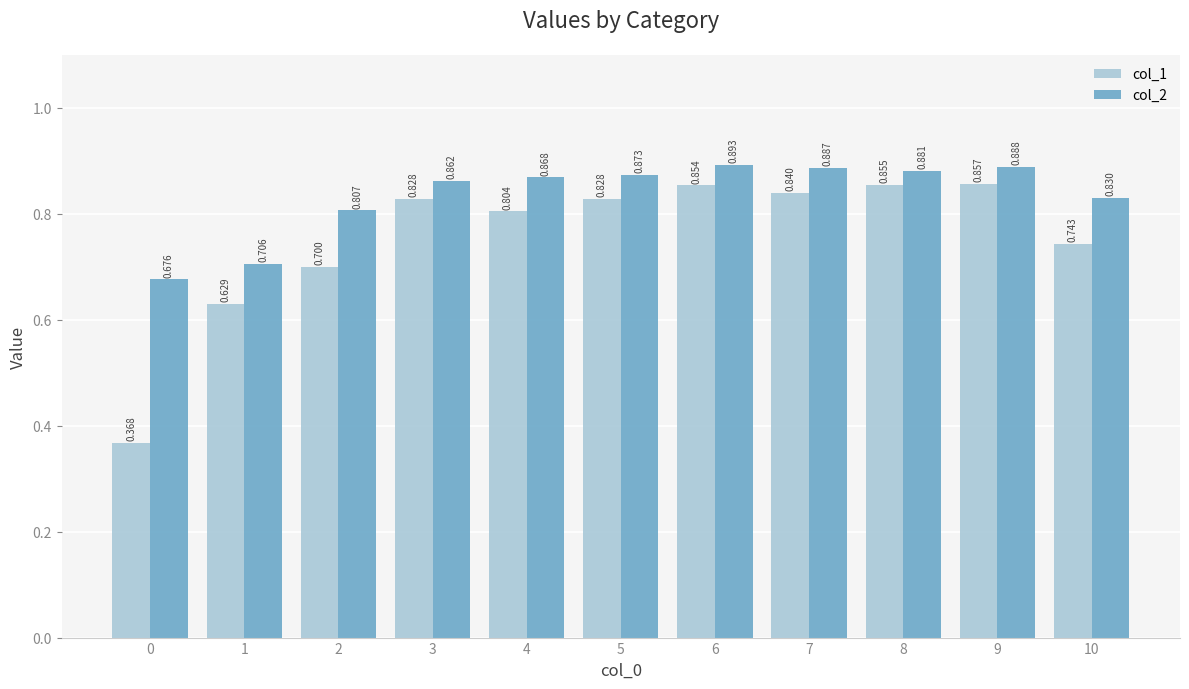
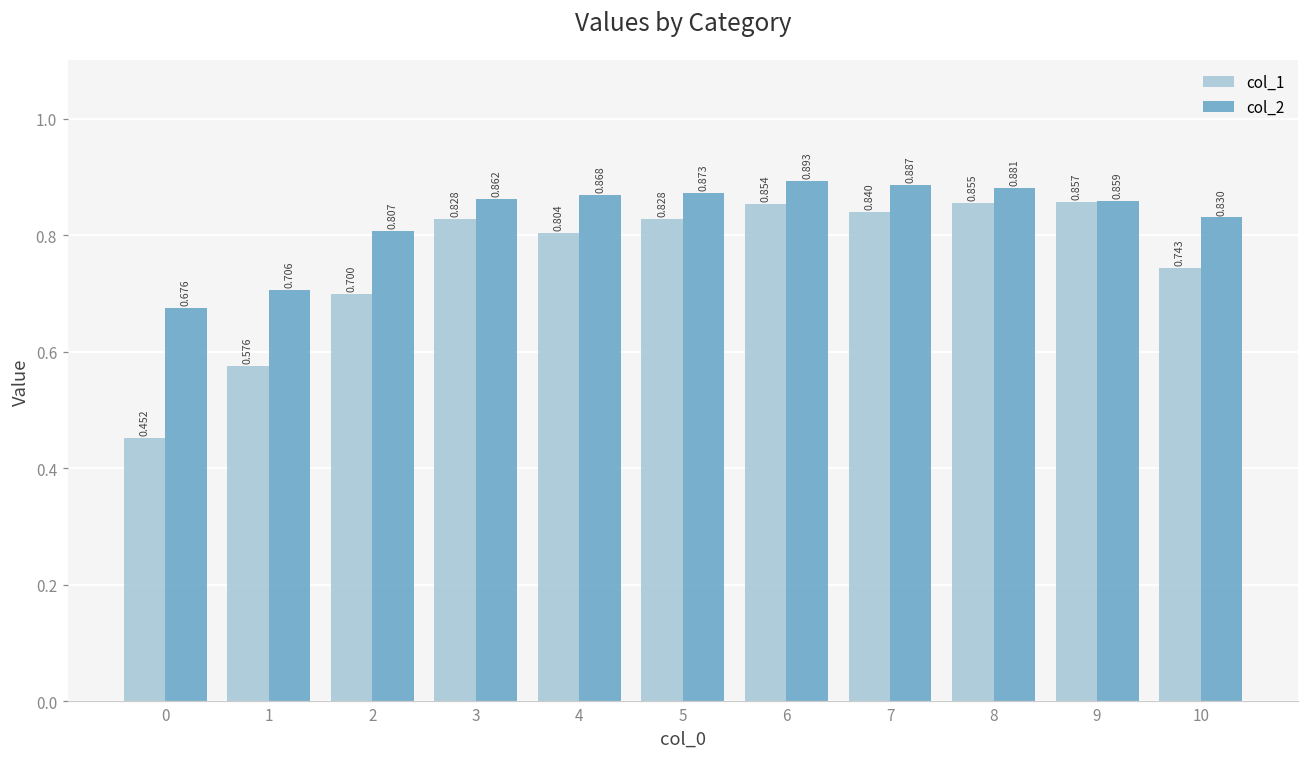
col_1, 0: 0.368 -> 0.452
col_1, 1: 0.629 -> 0.576
col_2, 9: 0.888 -> 0.859
